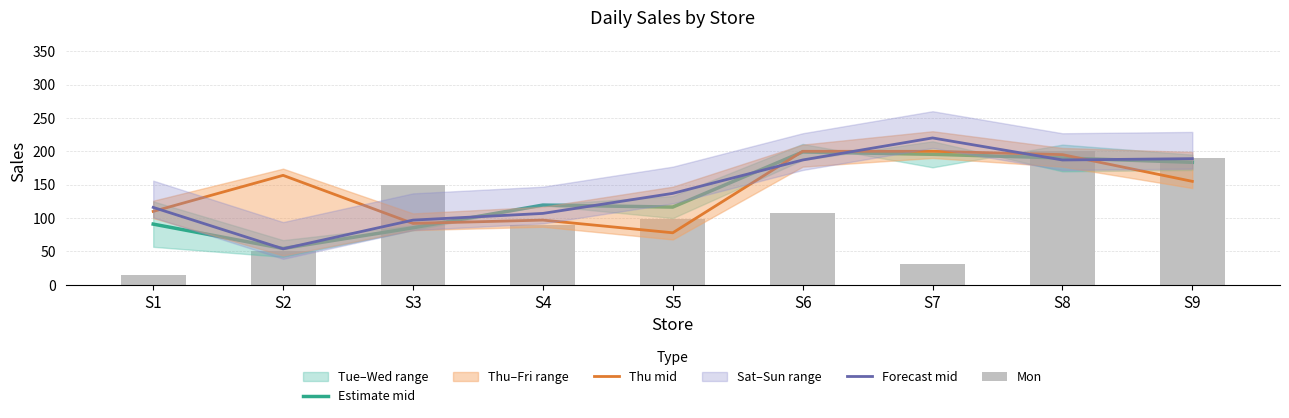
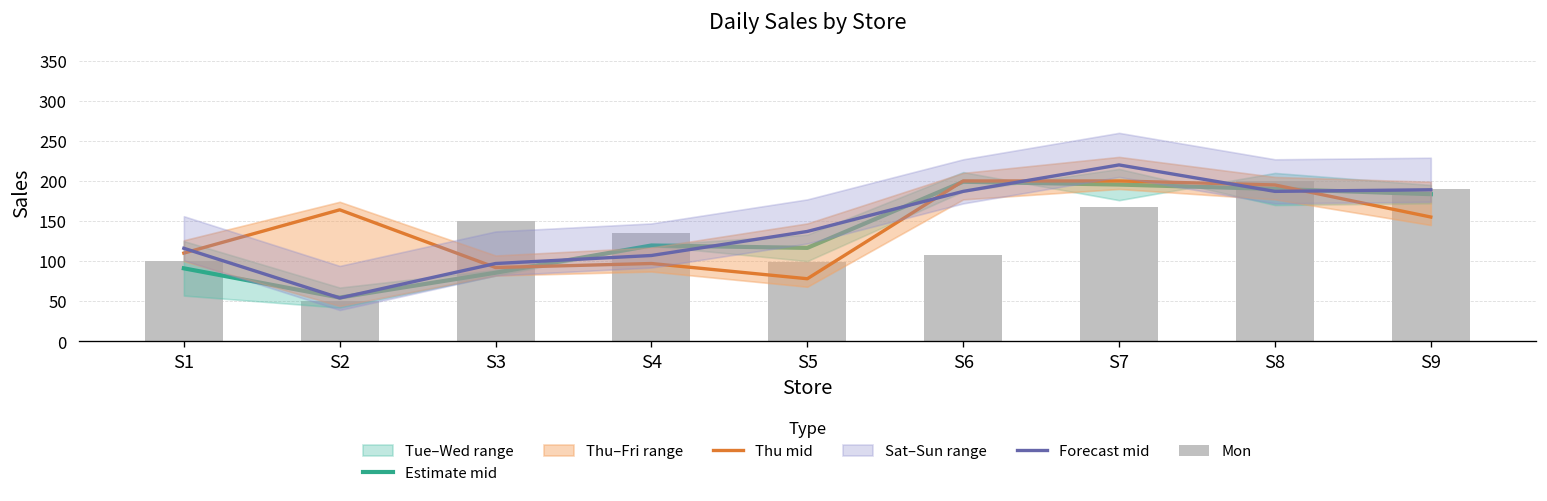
Mon, S1: 20 -> 100
Mon, S4: 90 -> 140
Mon, S7: 30 -> 170
